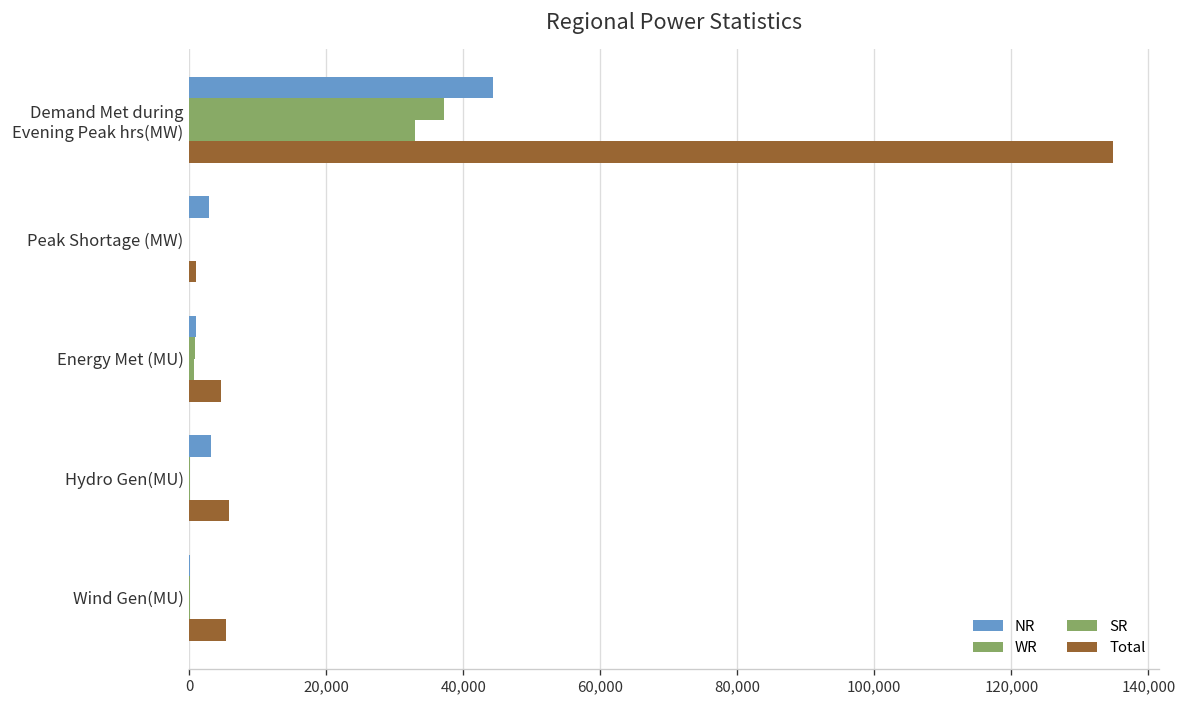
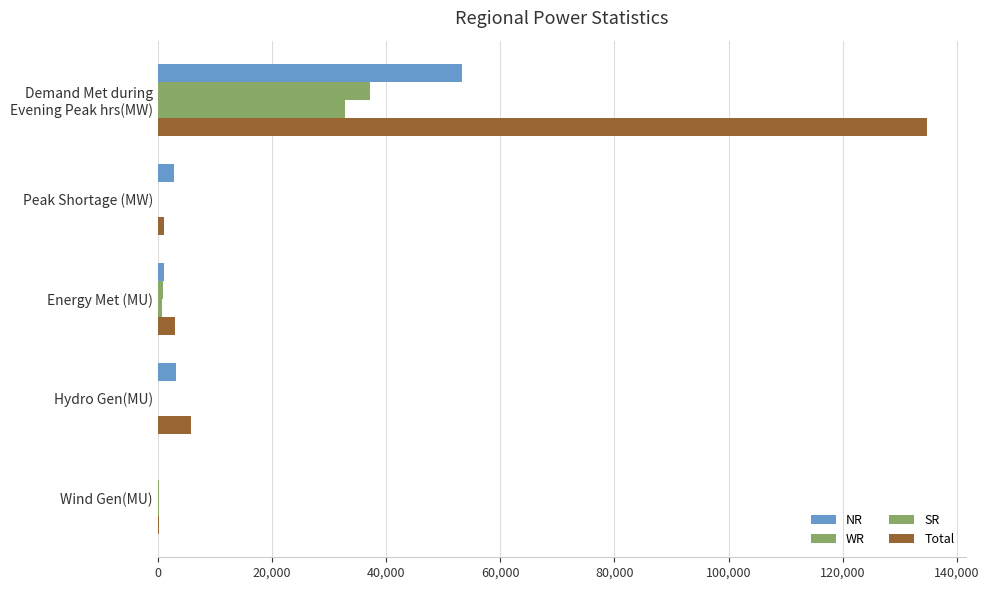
NR, Demand Met during Evening Peak hrs(MW): 44,000 -> 53,000
Total, Energy Met (MU): 5,000 -> 3,000
Total, Wind Gen(MU): 5,000 -> 0
